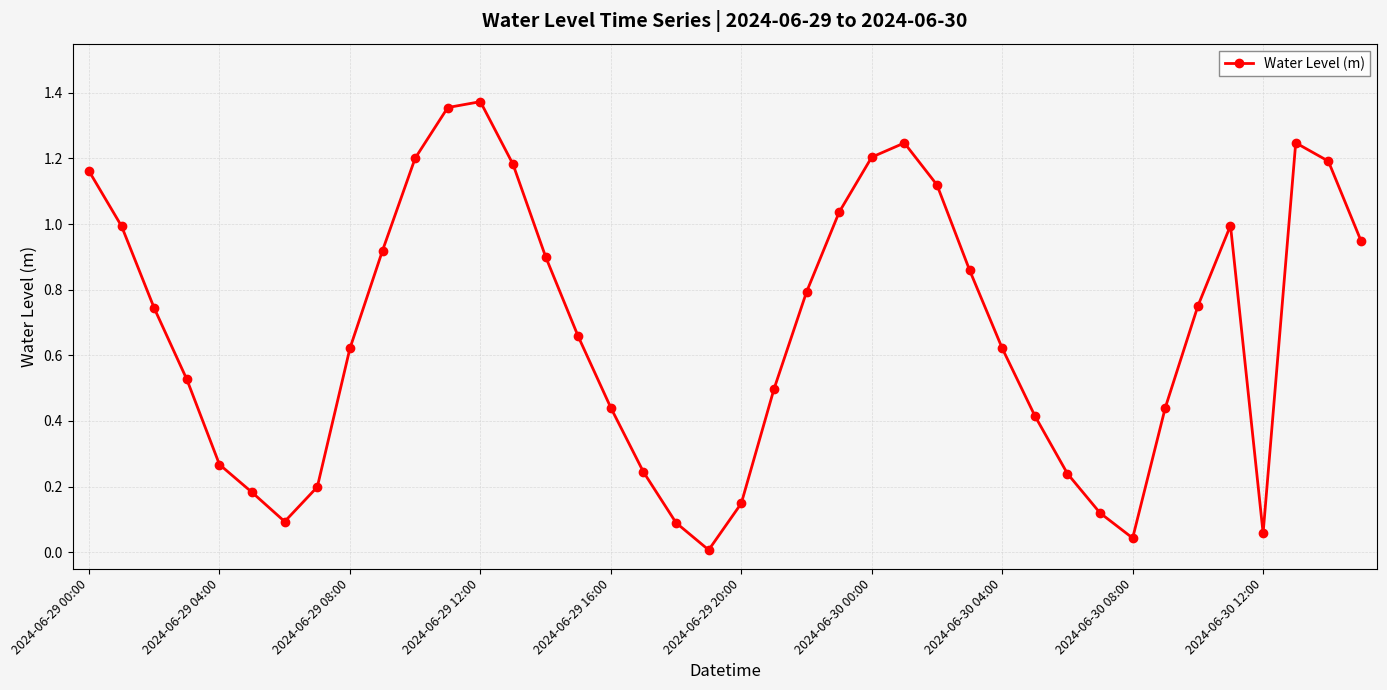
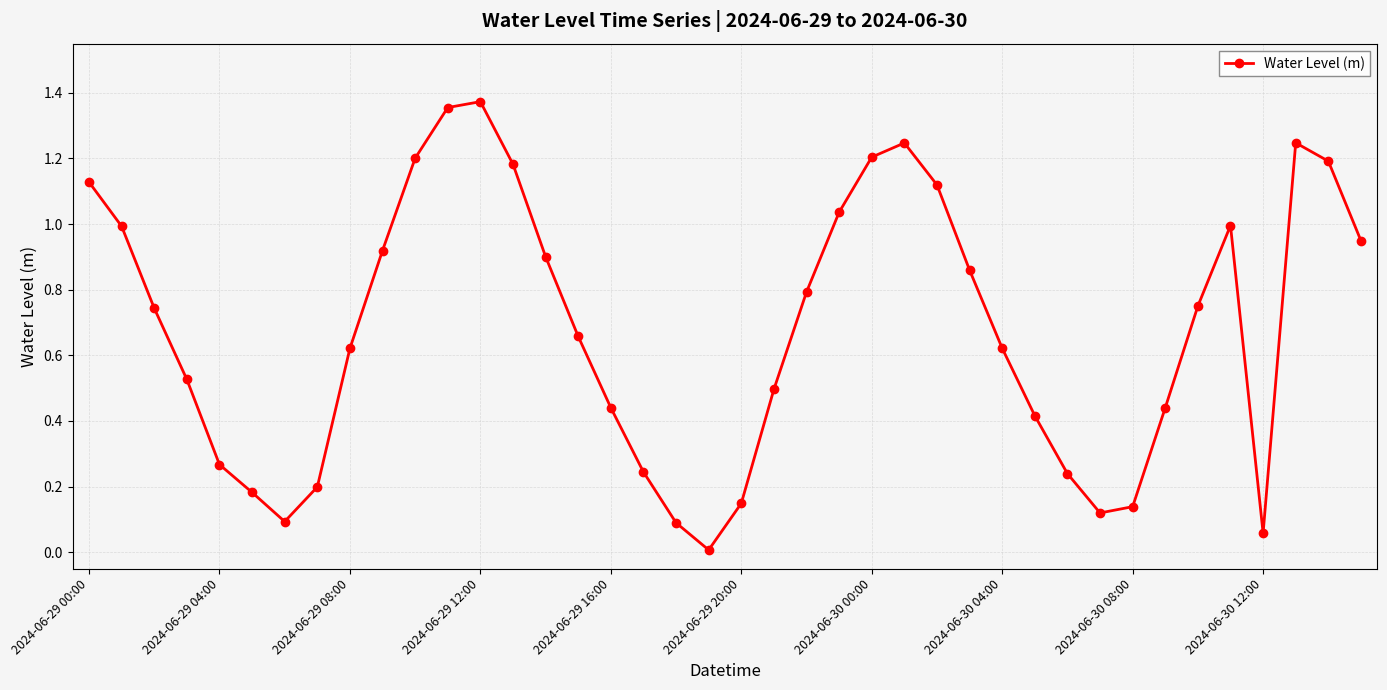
2024-06-29 00:00: 1.16 -> 1.13
2024-06-30 08:00: 0.04 -> 0.14
